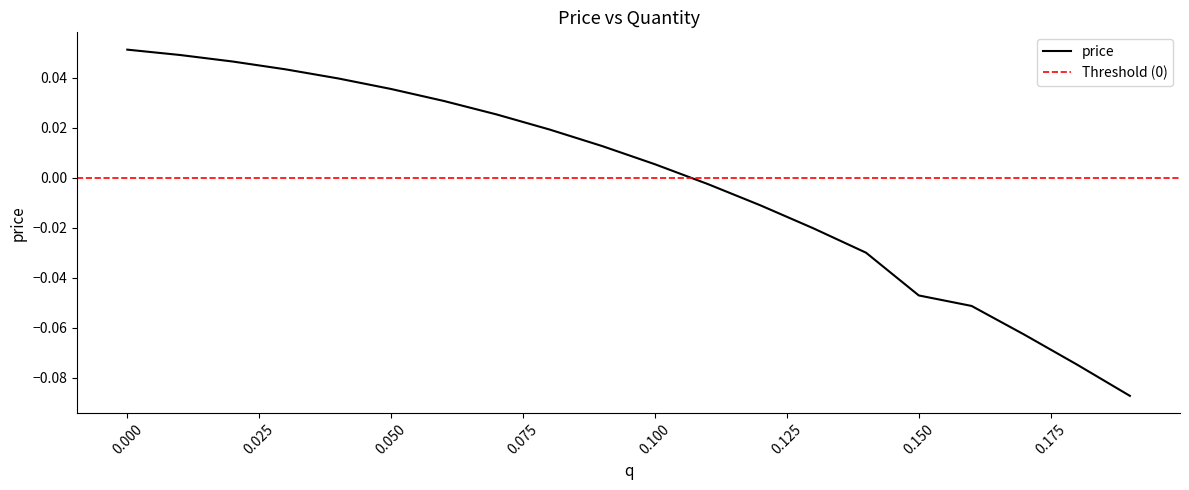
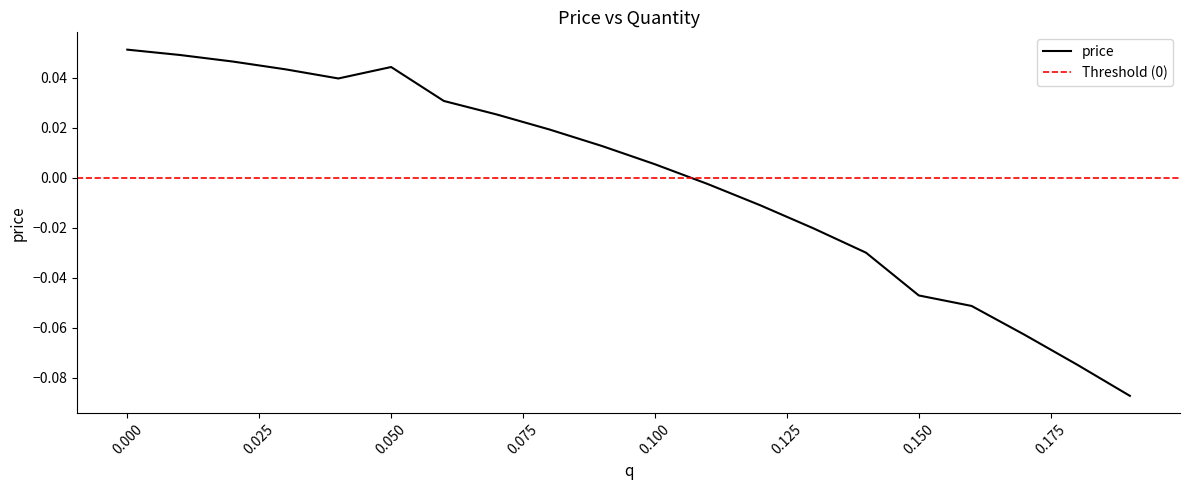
0.050: 0.036 -> 0.044
